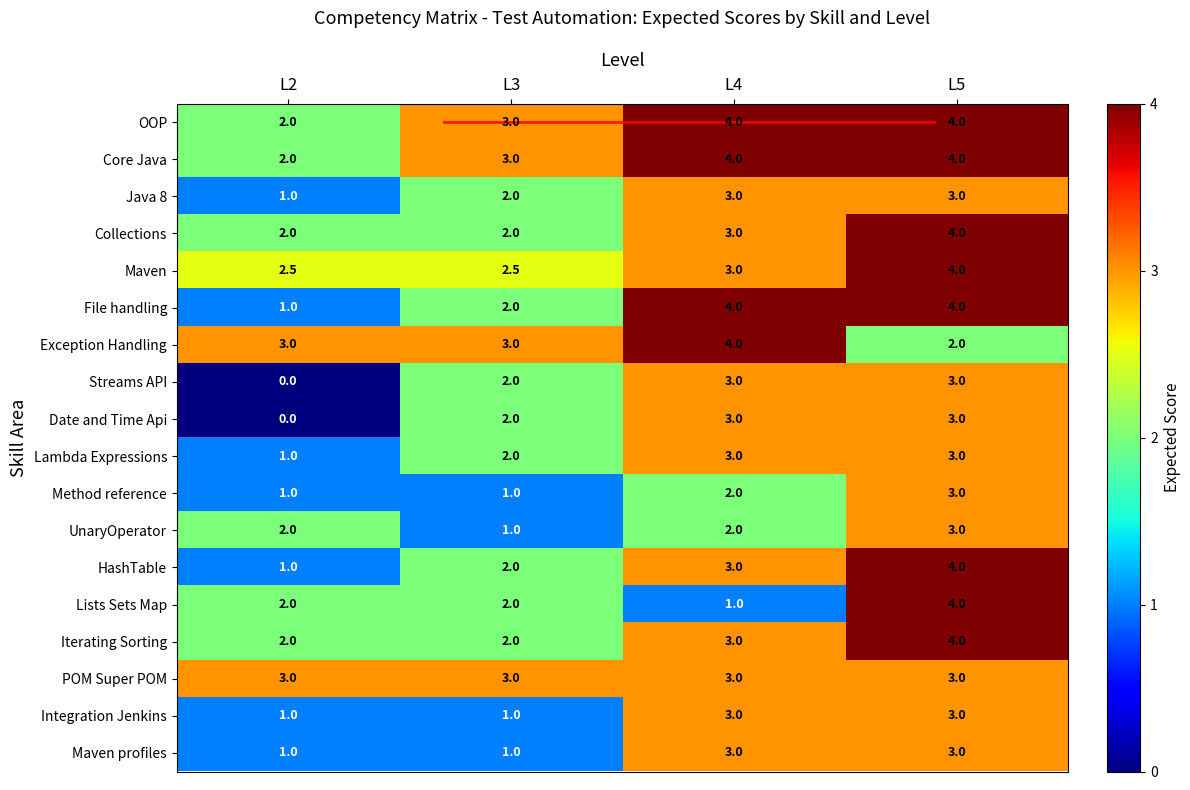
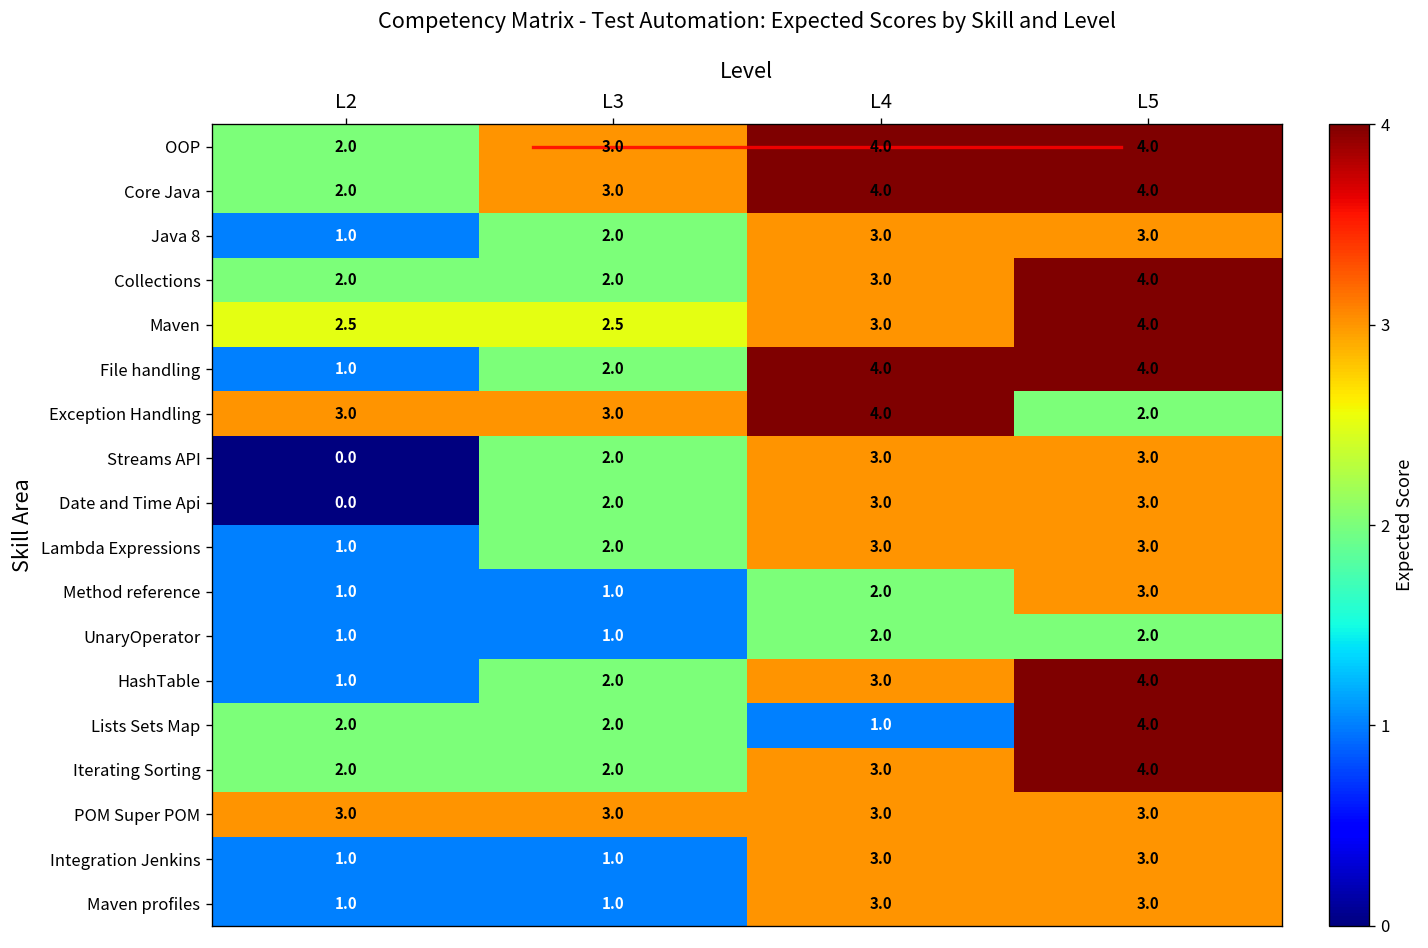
UnaryOperator, L2: 2.0 -> 1.0
UnaryOperator, L5: 3.0 -> 2.0
